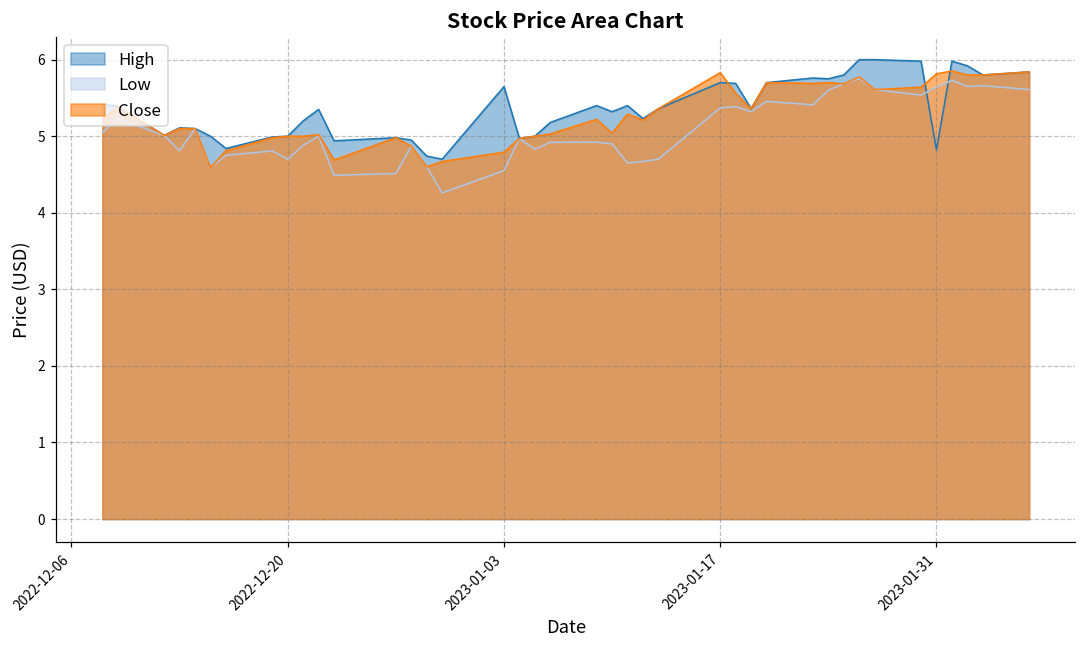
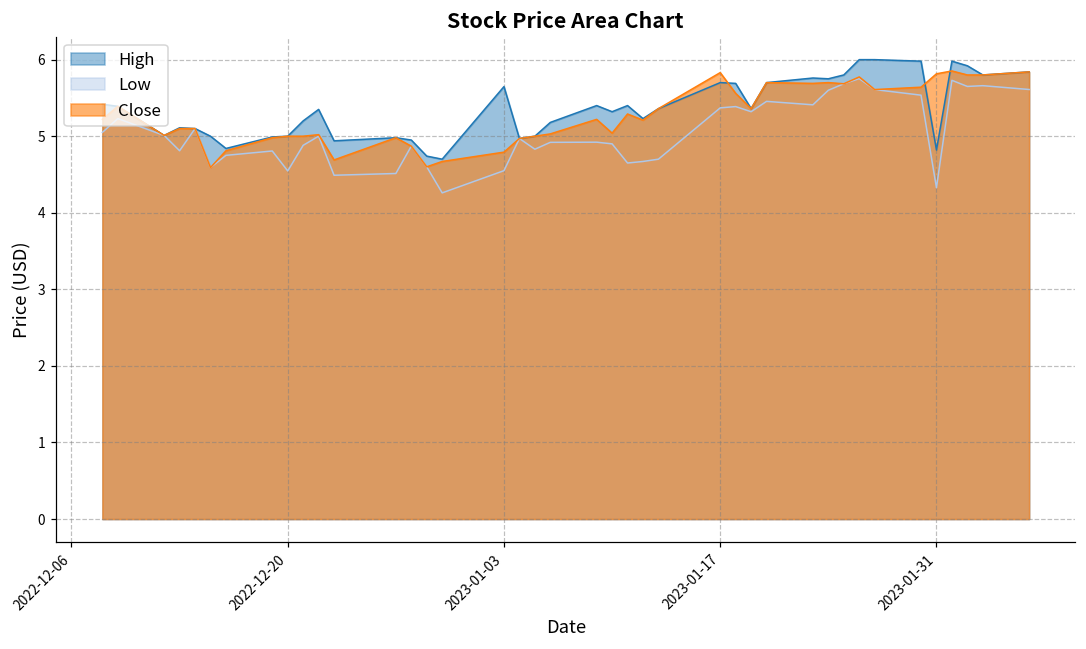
Low, 2022-12-20: 4.7 -> 4.5
Low, 2023-01-31: 5.6 -> 4.3
